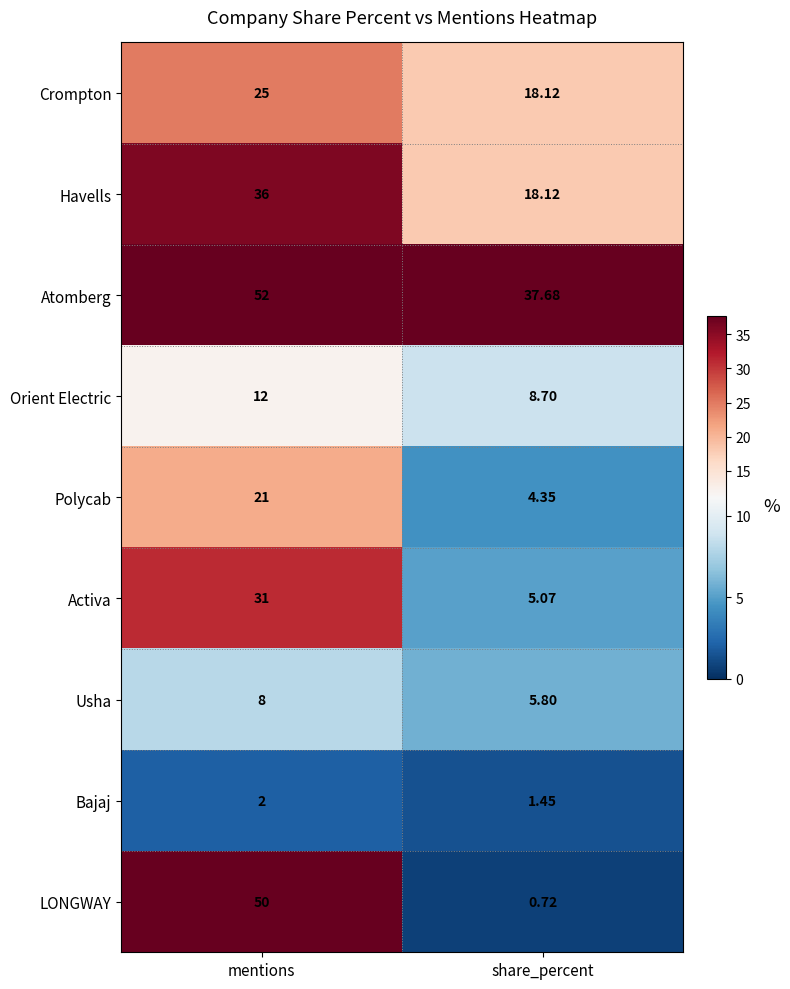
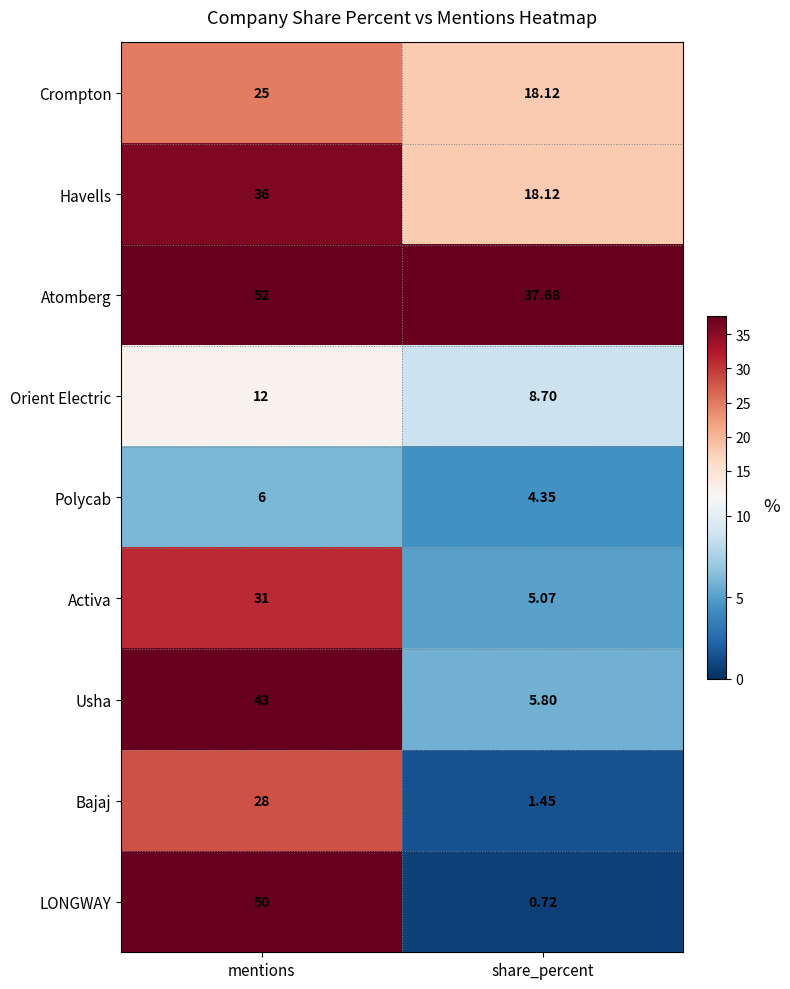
Polycab, mentions: 21 -> 6
Usha, mentions: 8 -> 43
Bajaj, mentions: 2 -> 28
